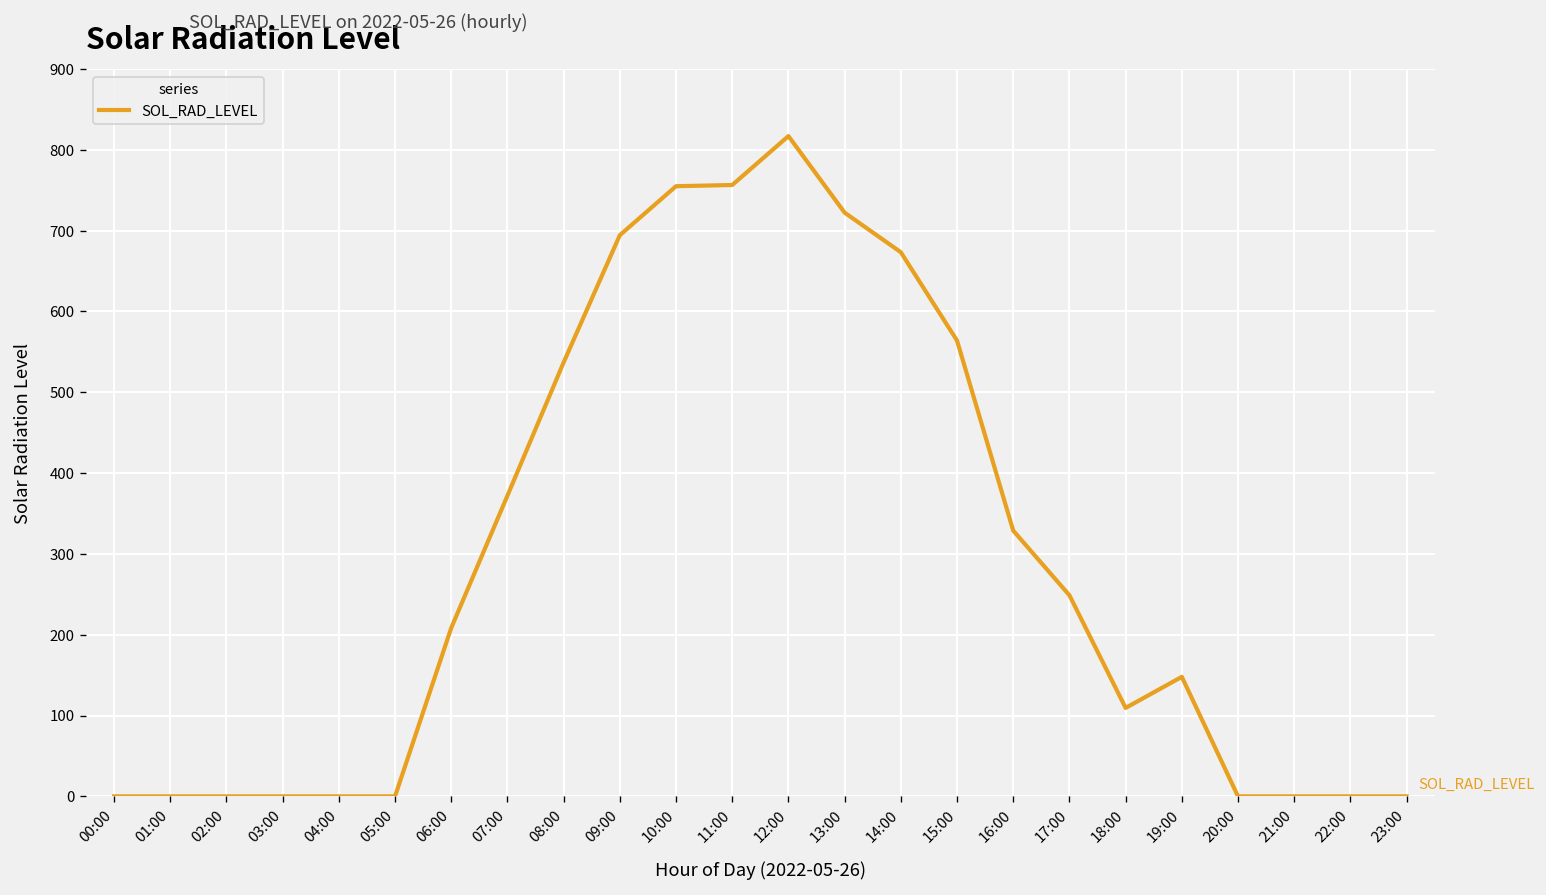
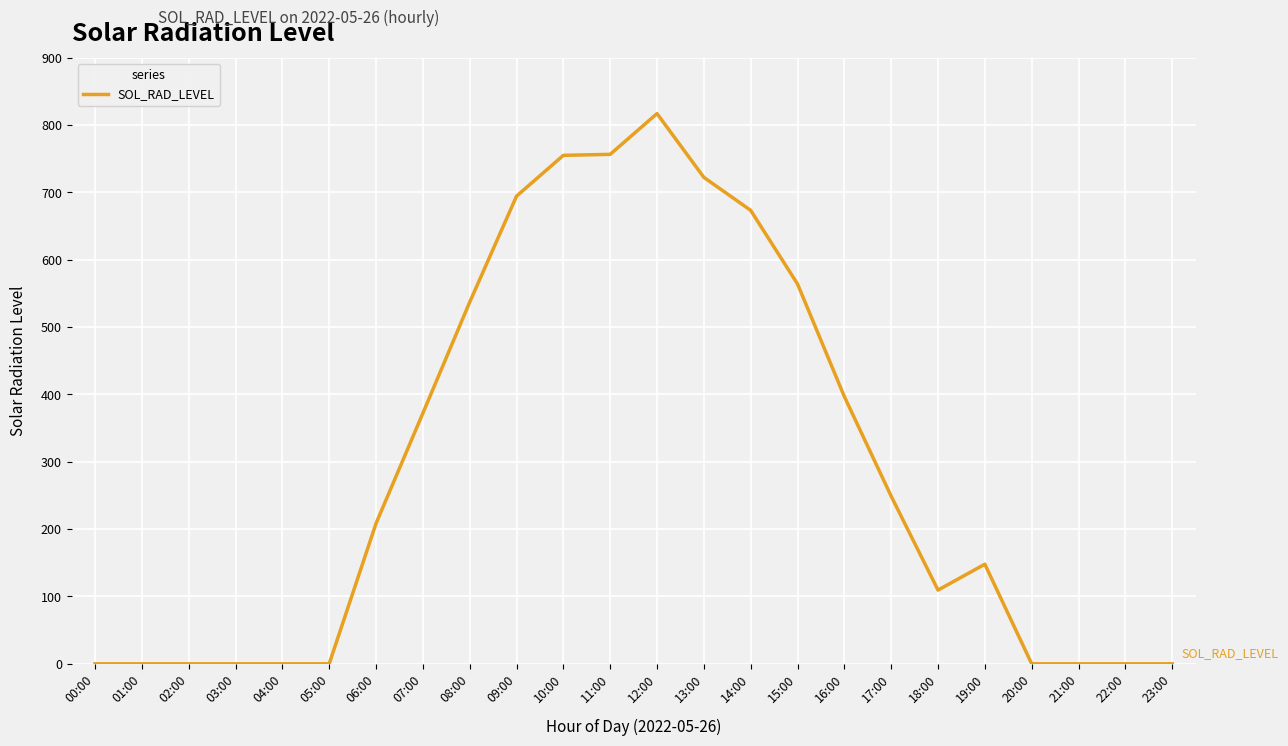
16:00: 330 -> 400
